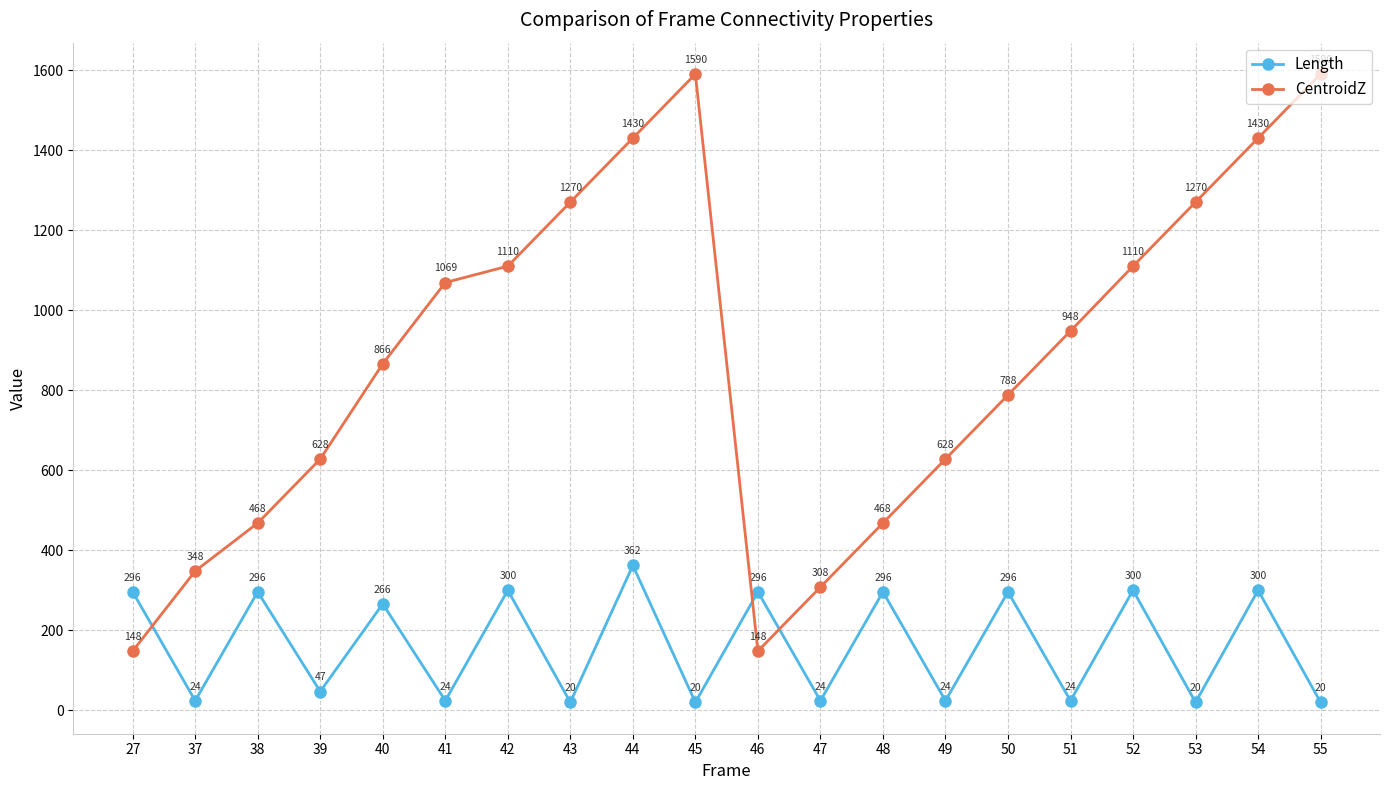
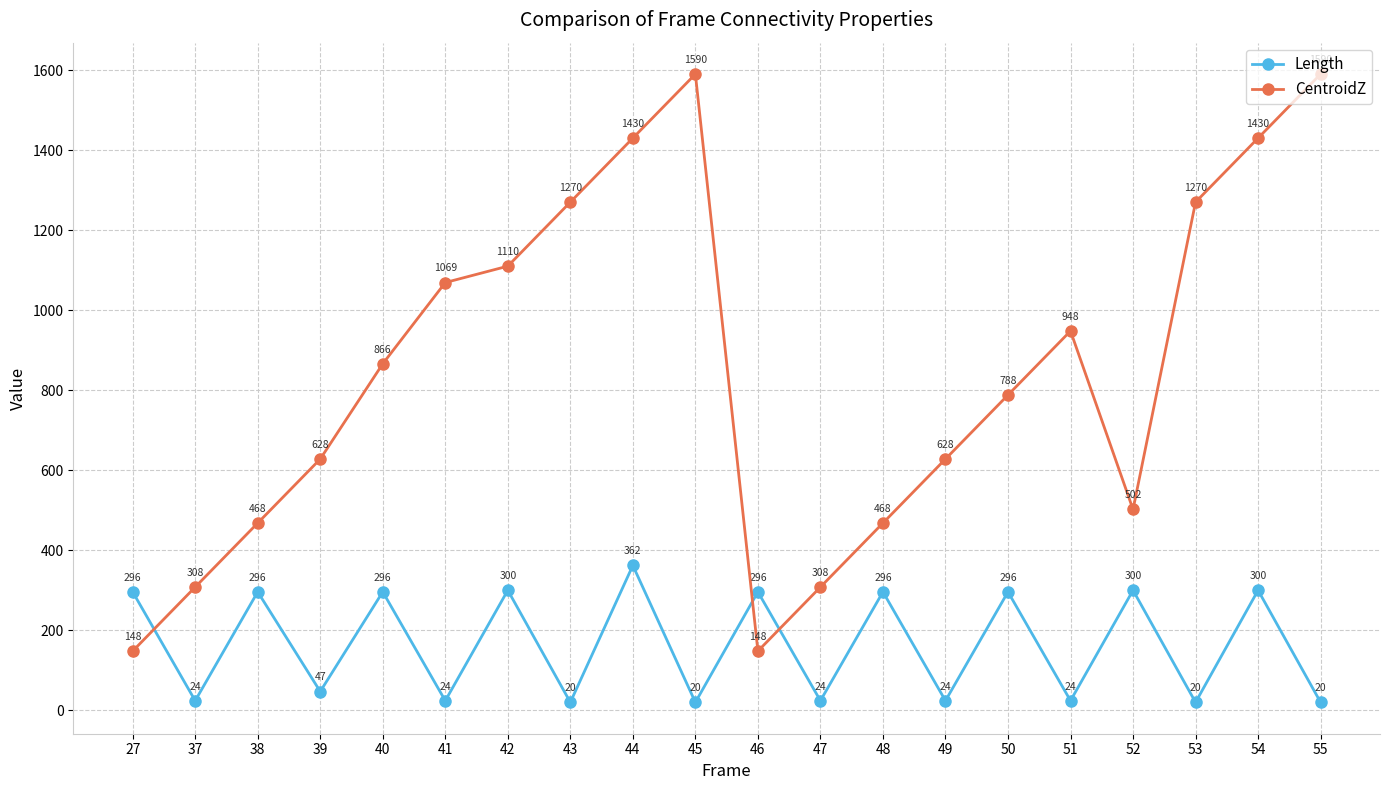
CentroidZ, 37: 348 -> 308
Length, 40: 266 -> 296
CentroidZ, 52: 1110 -> 502
